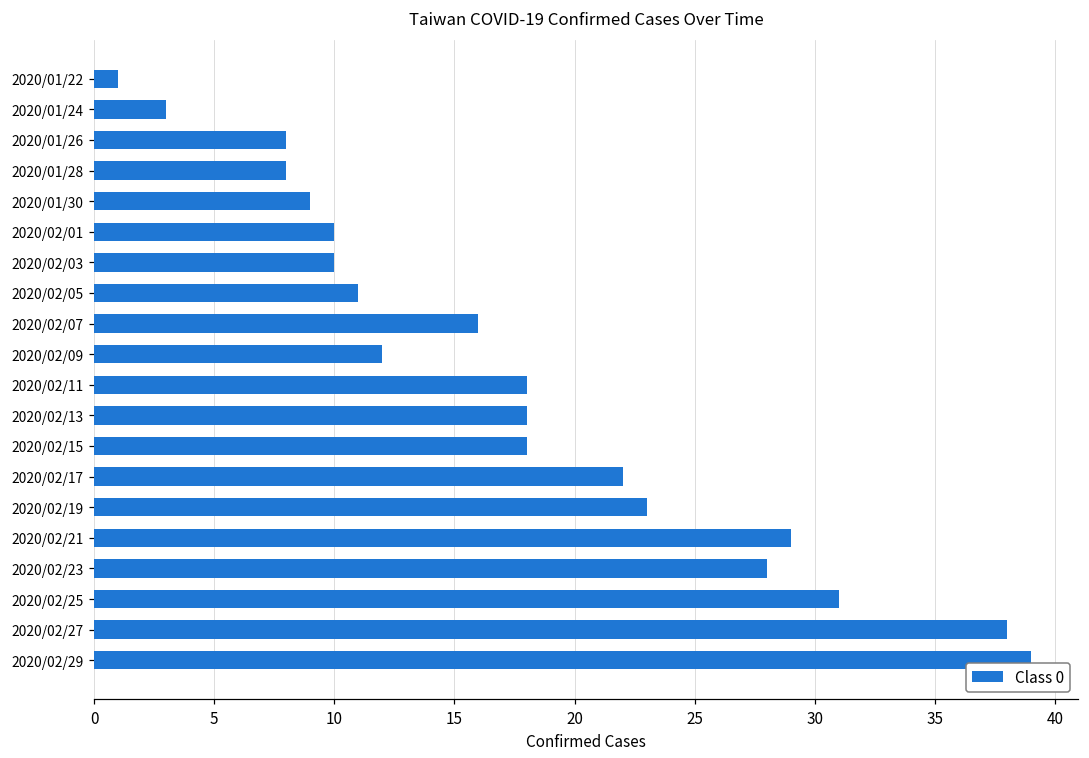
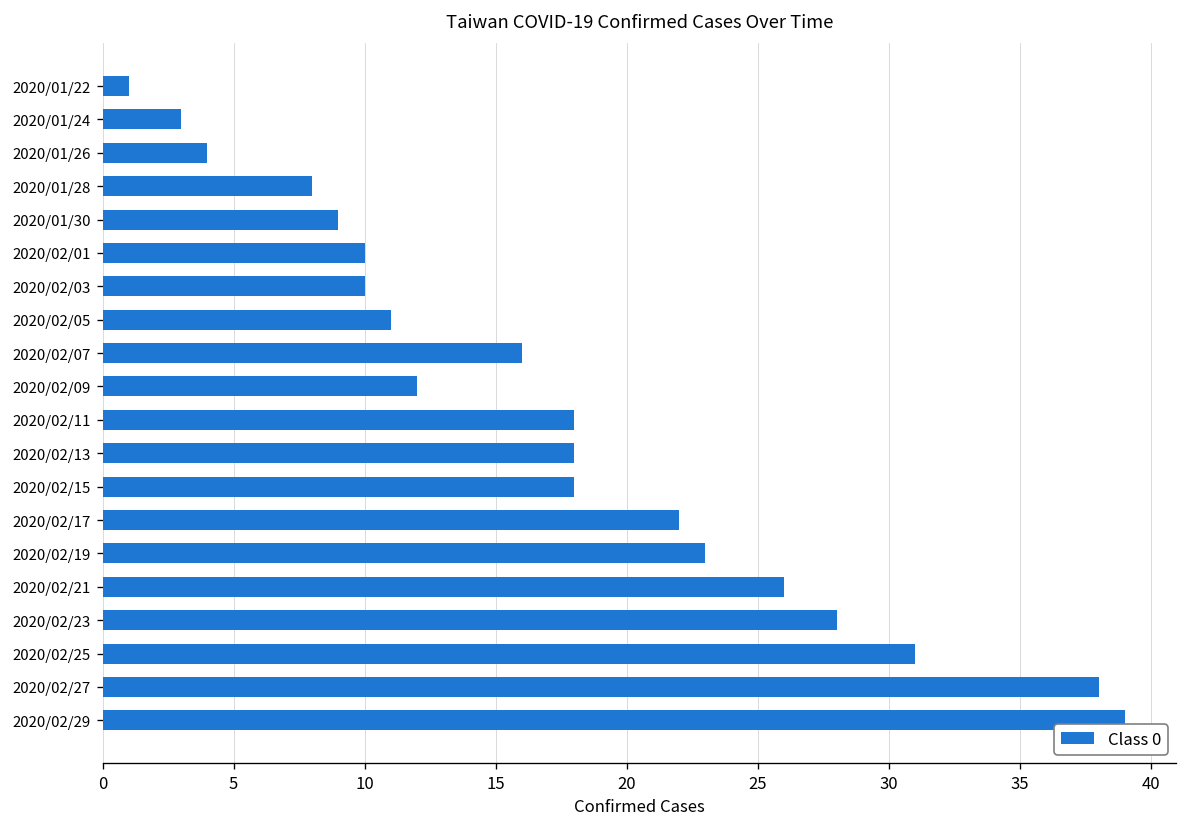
2020/01/26: 8 -> 4
2020/02/21: 29 -> 26
